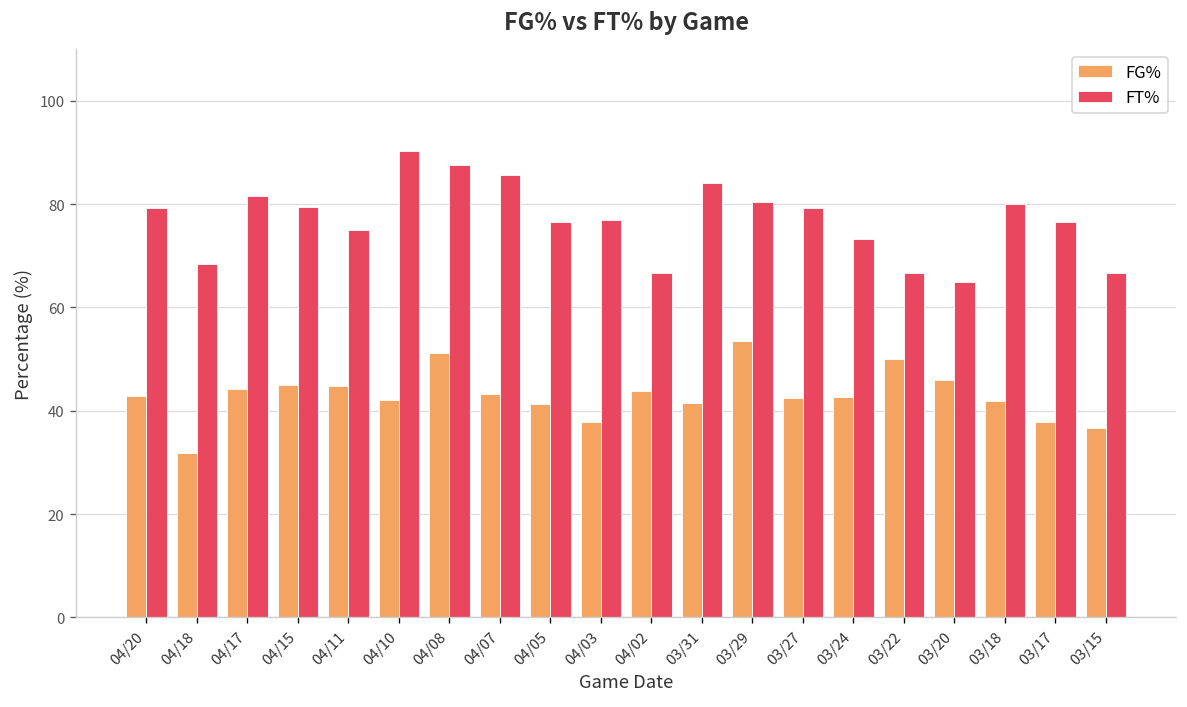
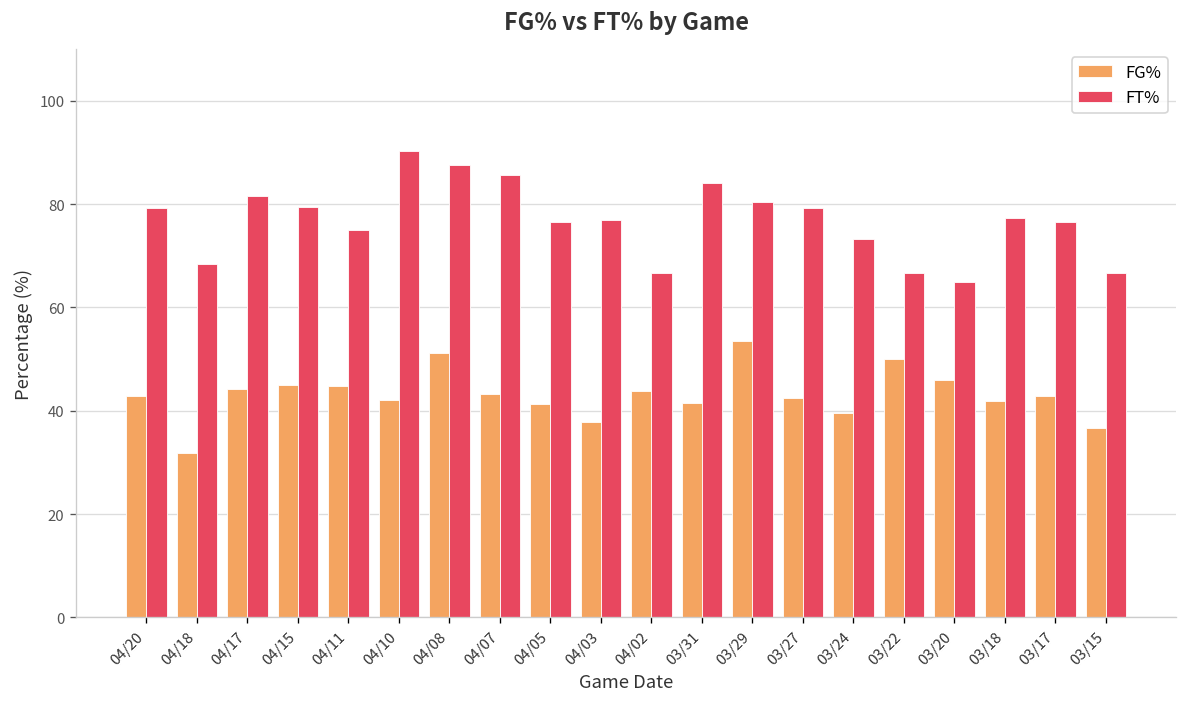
FG%, 03/24: 43 -> 40
FT%, 03/18: 80 -> 77
FG%, 03/17: 38 -> 43
